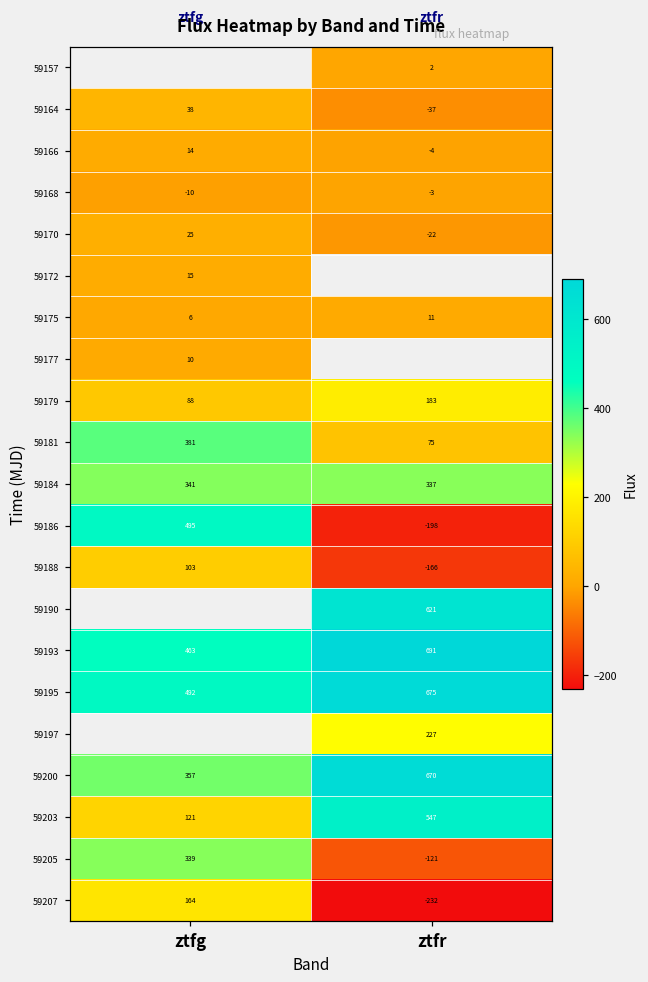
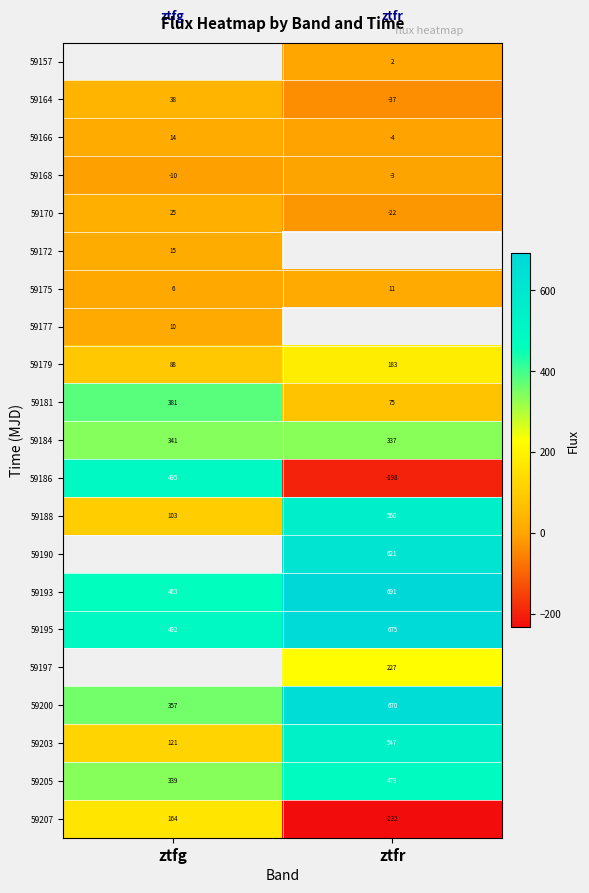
59188, ztfr: -166 -> 560
59205, ztfr: -121 -> 479
